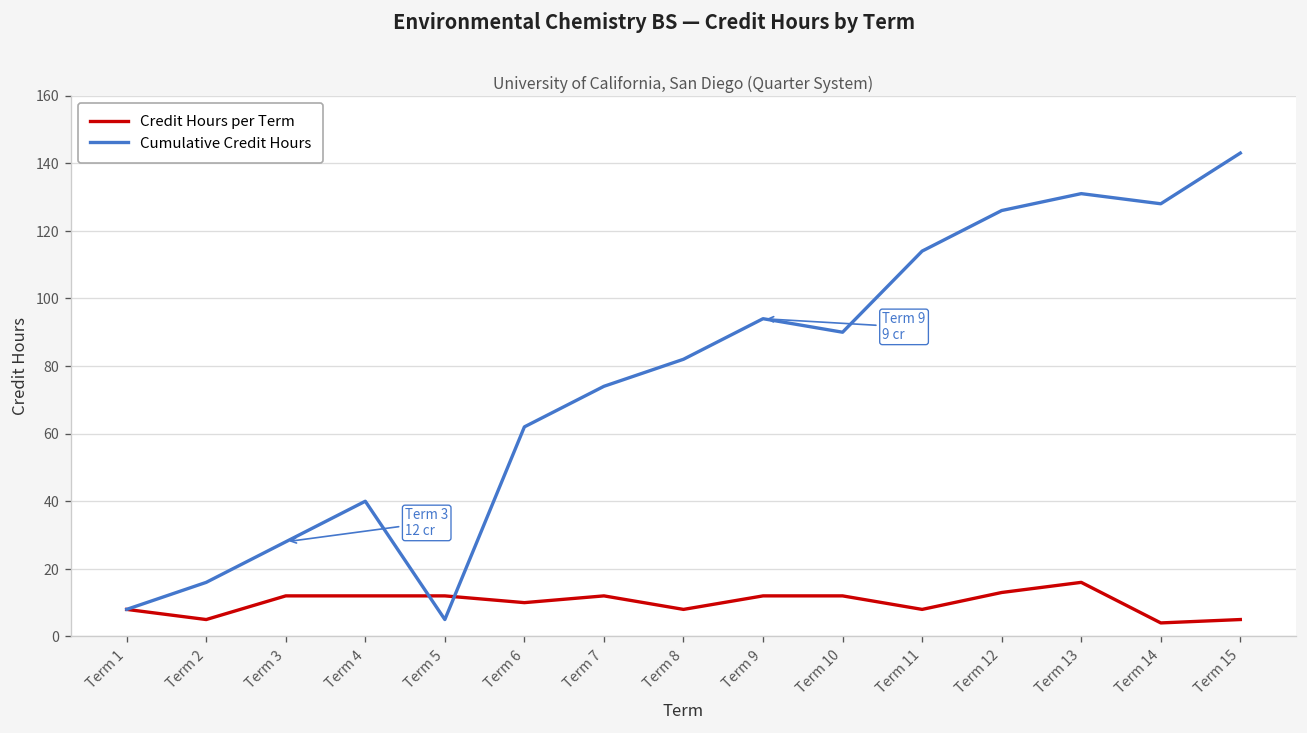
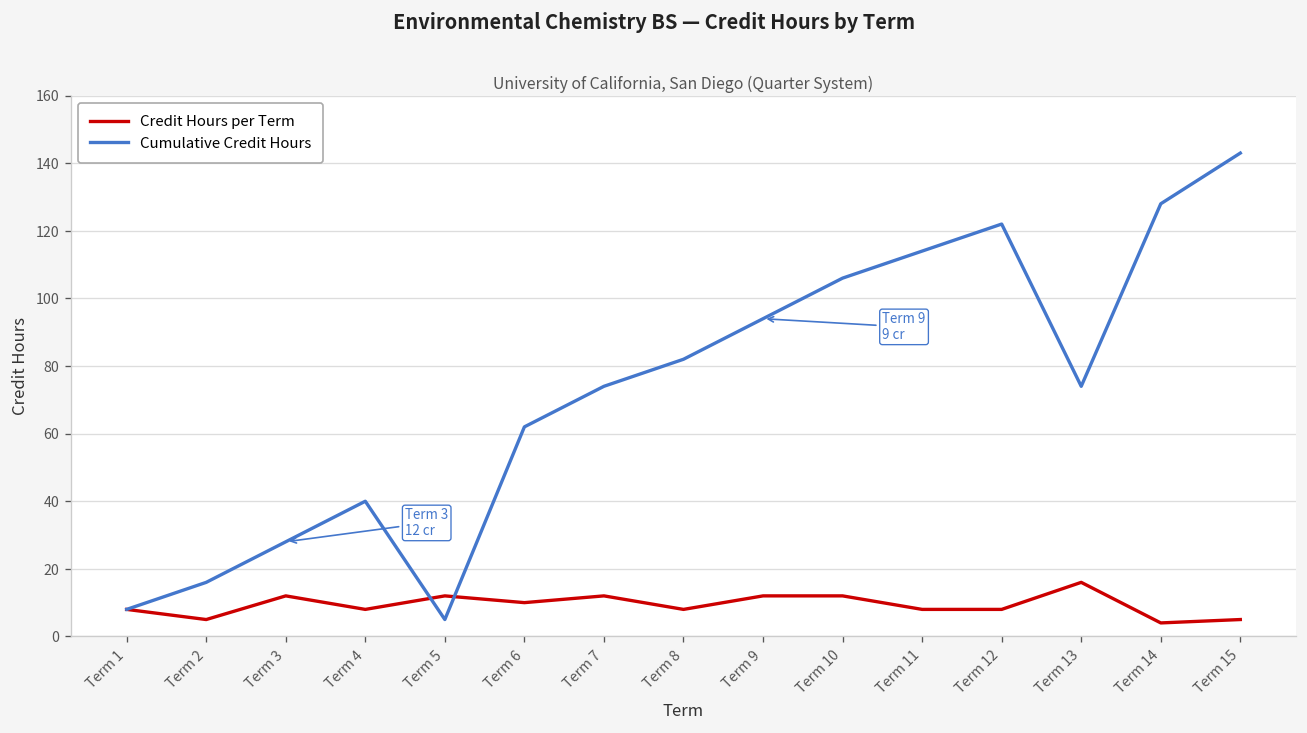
Credit Hours per Term, Term 4: 12 -> 8
Cumulative Credit Hours, Term 10: 90 -> 106
Credit Hours per Term, Term 12: 13 -> 8
Cumulative Credit Hours, Term 12: 126 -> 122
Cumulative Credit Hours, Term 13: 131 -> 74
